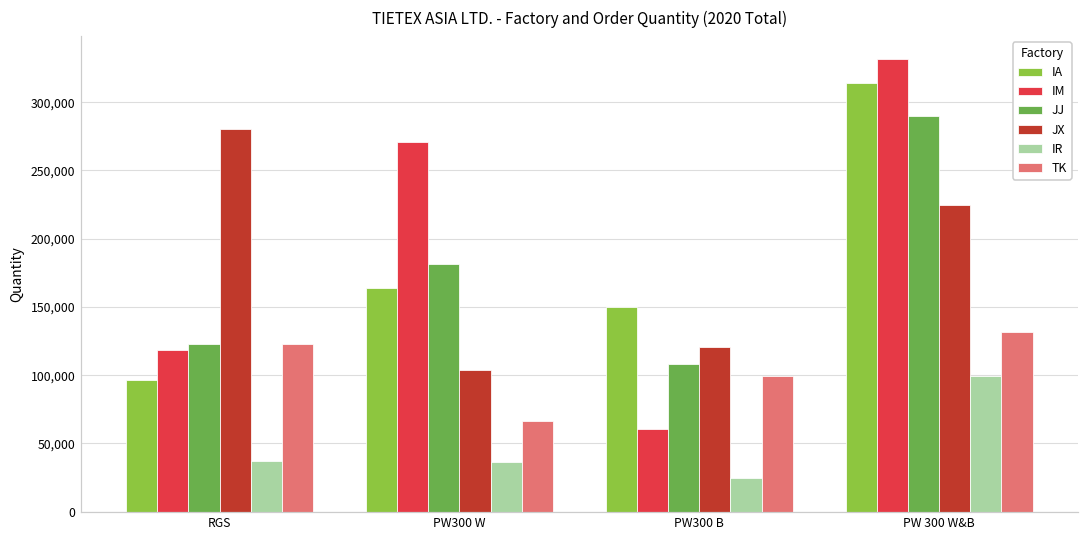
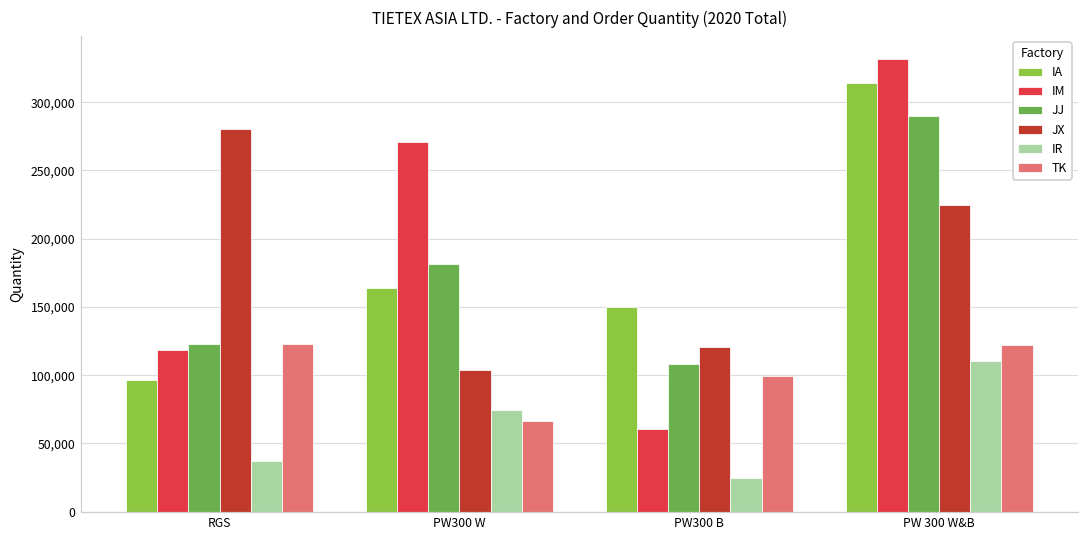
IR, PW300 W: 36,000 -> 75,000
IR, PW 300 W&B: 99,000 -> 111,000
TK, PW 300 W&B: 131,000 -> 122,000
